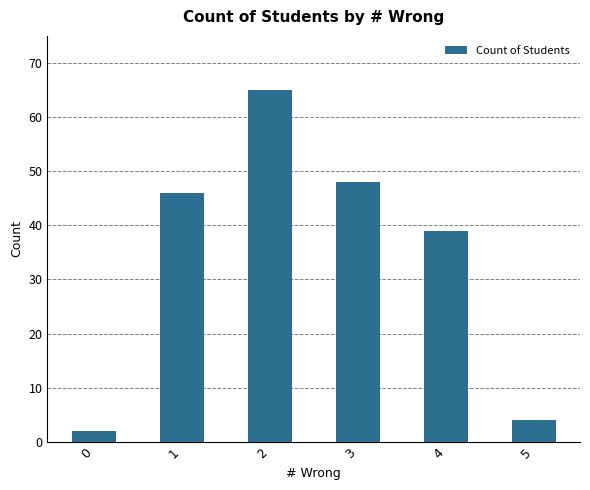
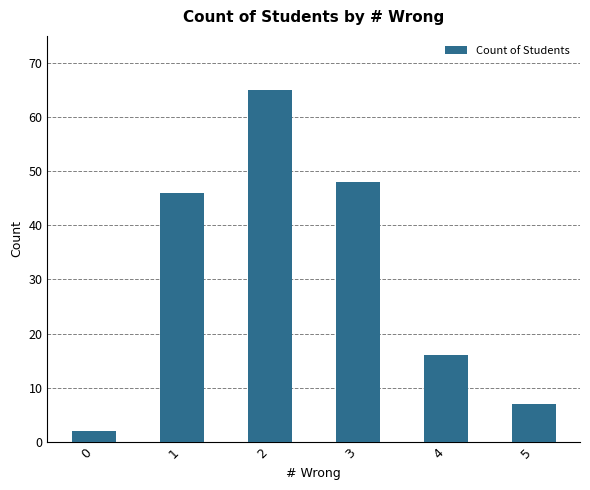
4: 39 -> 16
5: 4 -> 7
